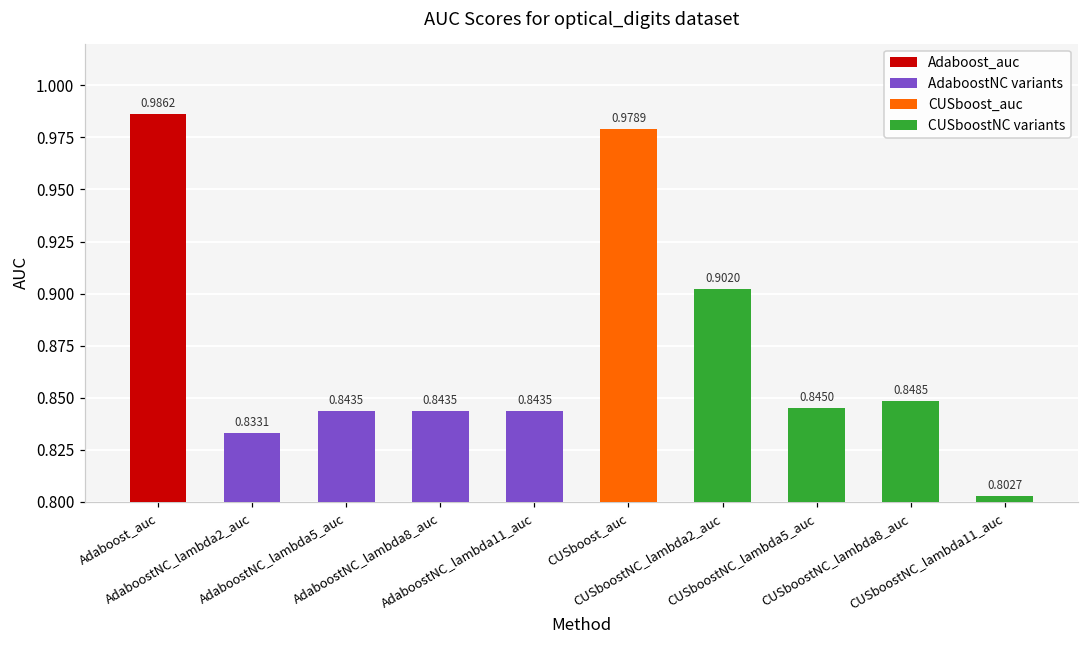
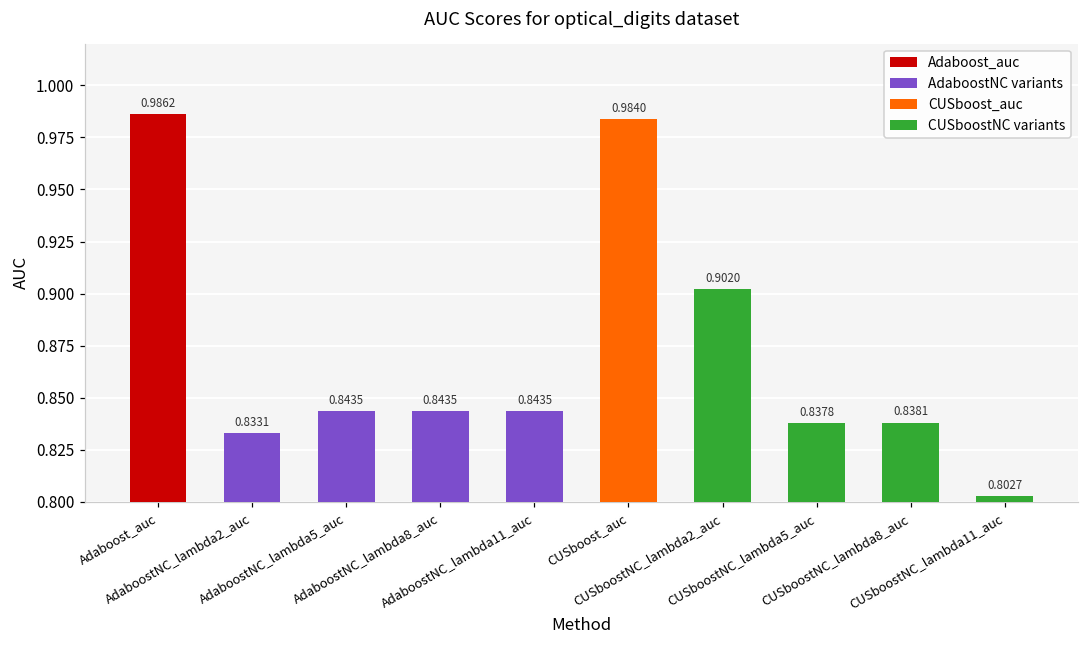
CUSboost_auc: 0.9789 -> 0.9840
CUSboostNC_lambda5_auc: 0.8450 -> 0.8378
CUSboostNC_lambda8_auc: 0.8485 -> 0.8381
